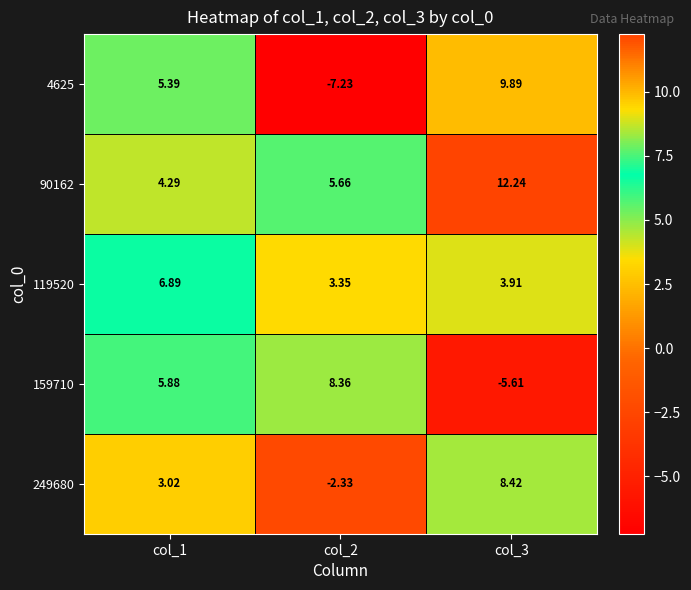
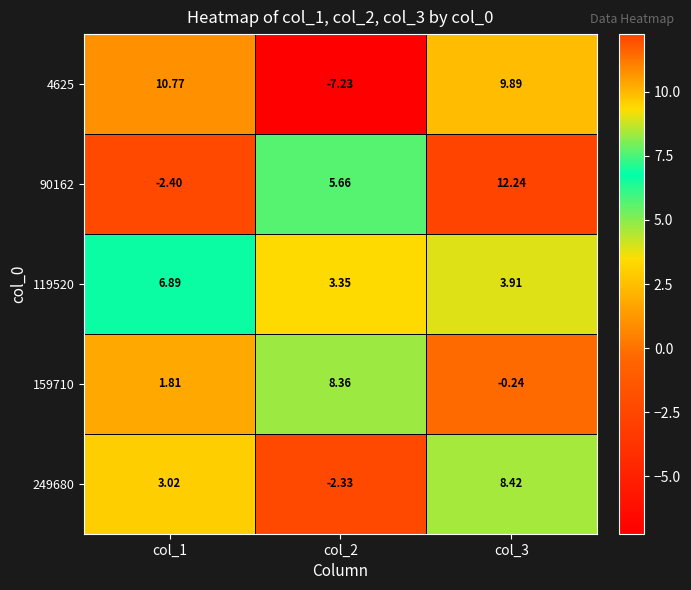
4625, col_1: 5.39 -> 10.77
90162, col_1: 4.29 -> -2.40
159710, col_1: 5.88 -> 1.81
159710, col_3: -5.61 -> -0.24
